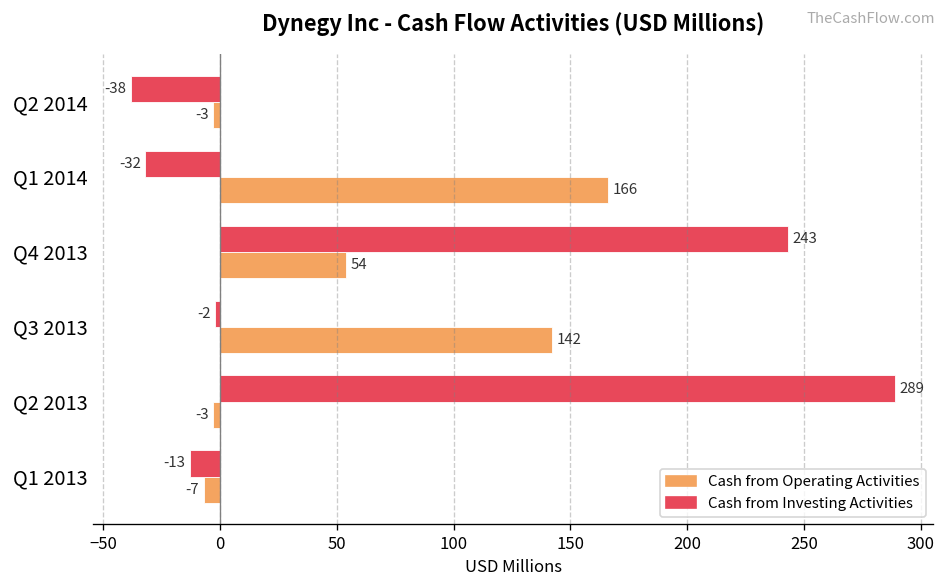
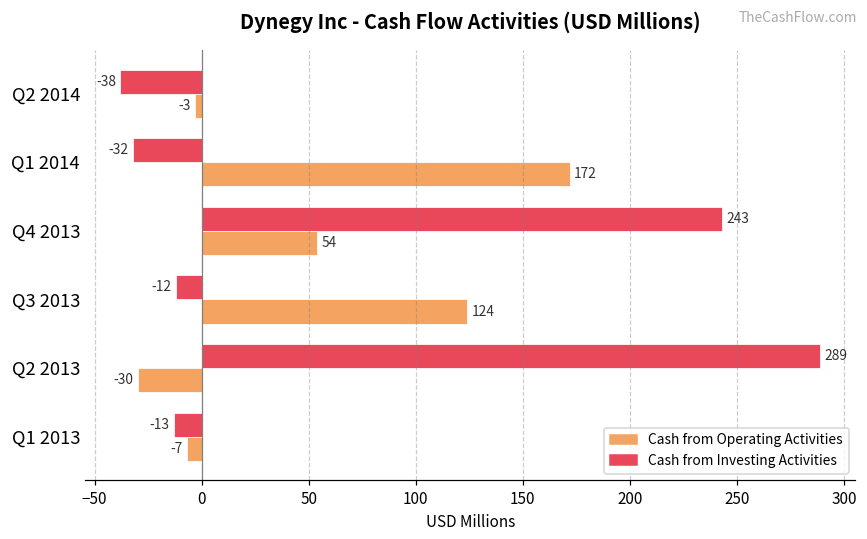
Cash from Operating Activities, Q1 2014: 166 -> 172
Cash from Investing Activities, Q3 2013: -2 -> -12
Cash from Operating Activities, Q3 2013: 142 -> 124
Cash from Operating Activities, Q2 2013: -3 -> -30
